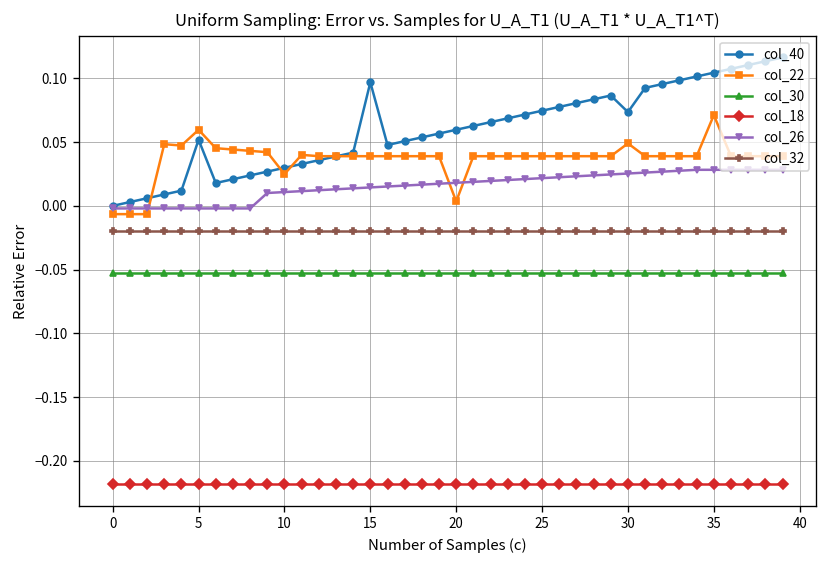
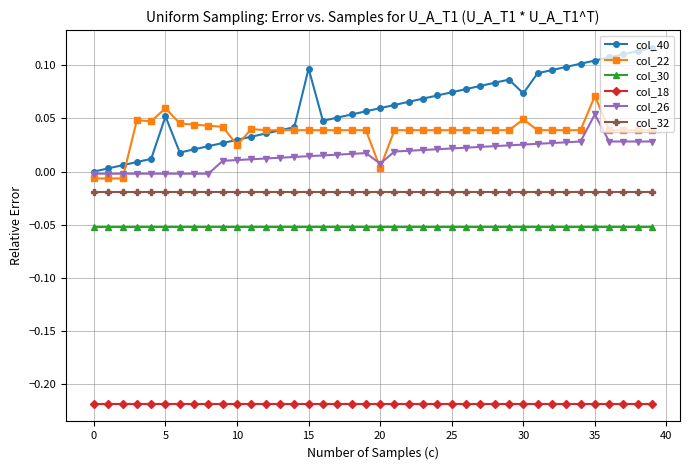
col_26, 20: 0.018 -> 0.007
col_26, 35: 0.028 -> 0.054
